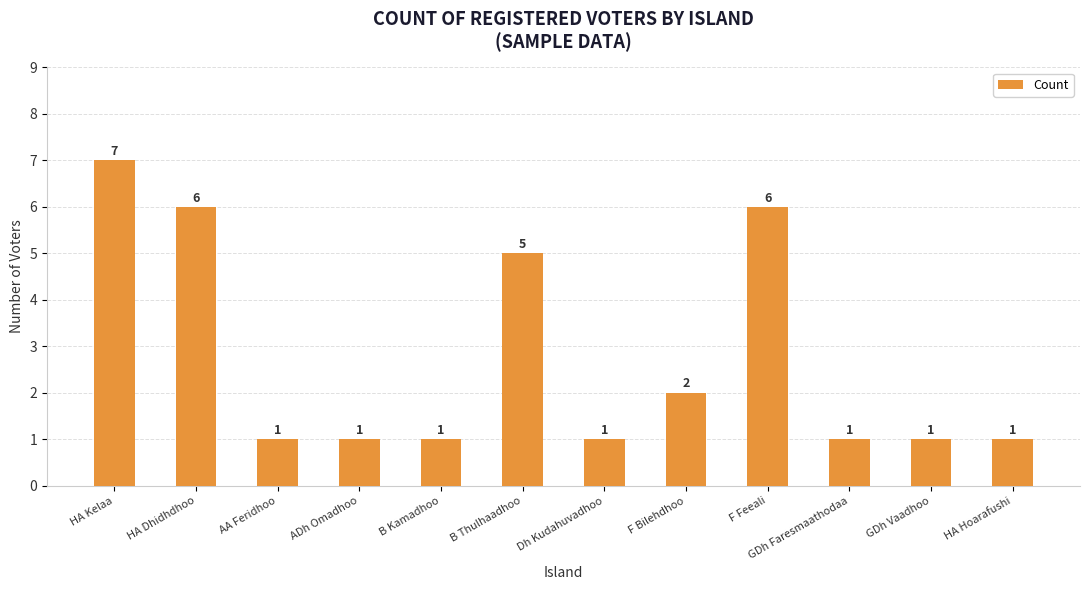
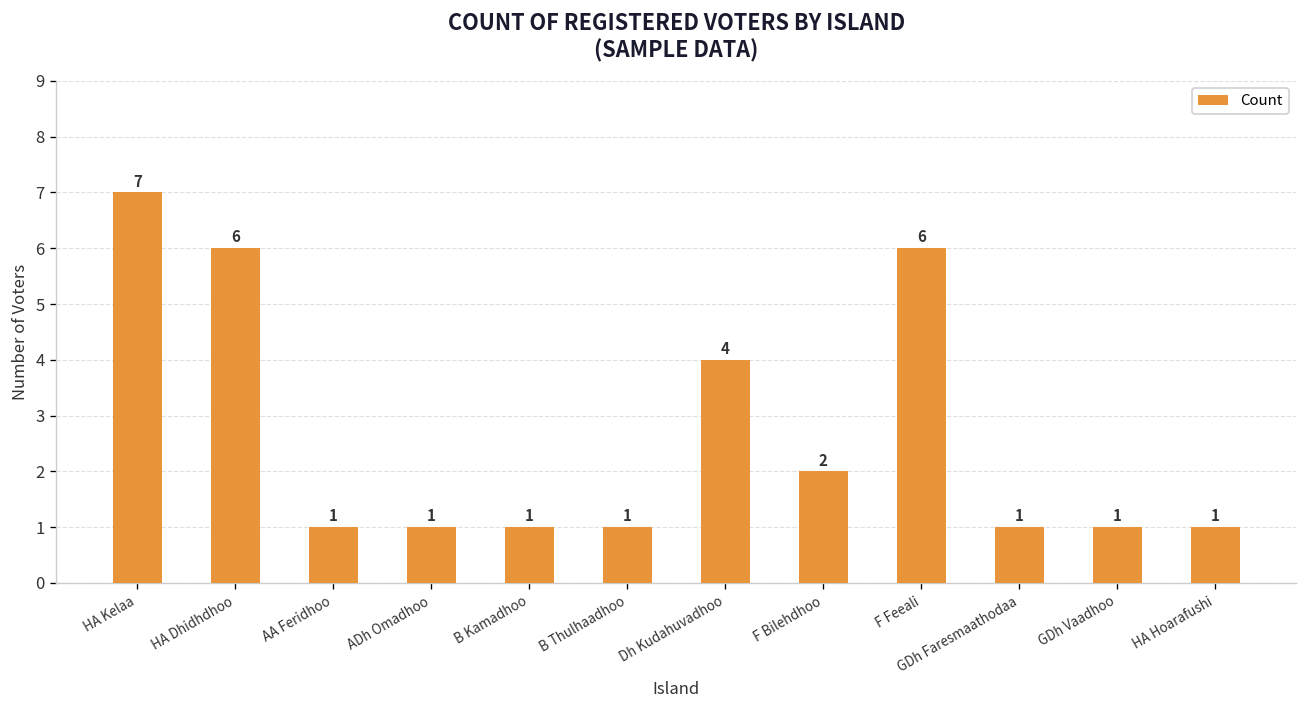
B Thulhaadhoo: 5 -> 1
Dh Kudahuvadhoo: 1 -> 4
